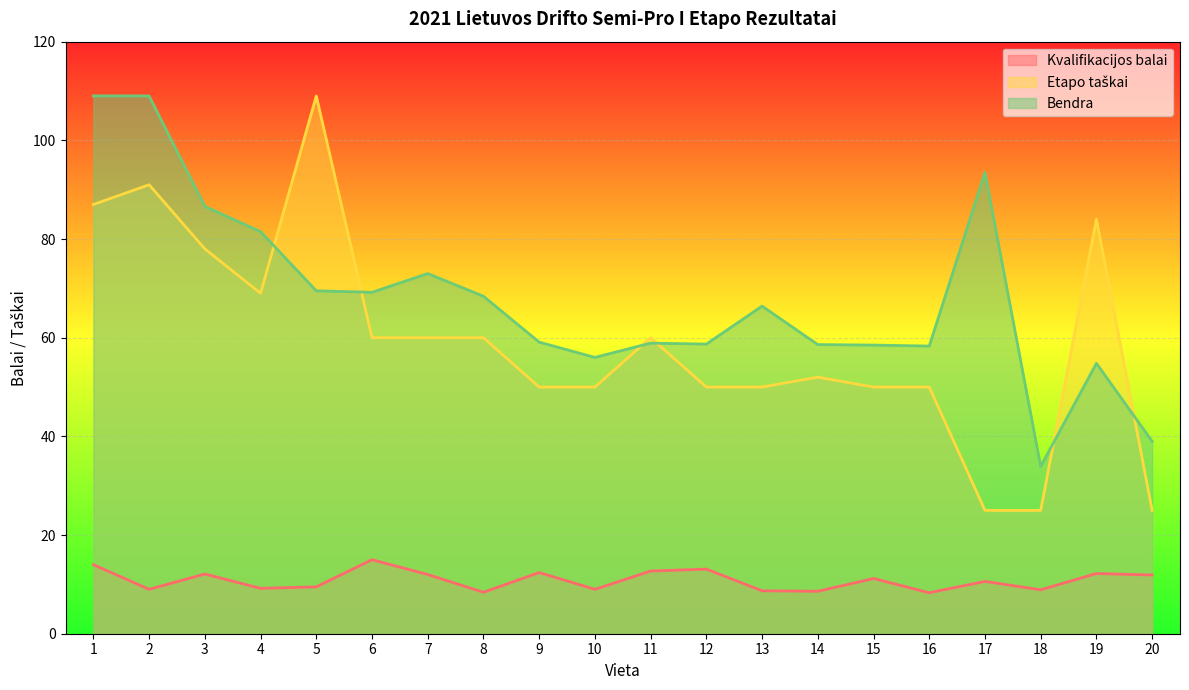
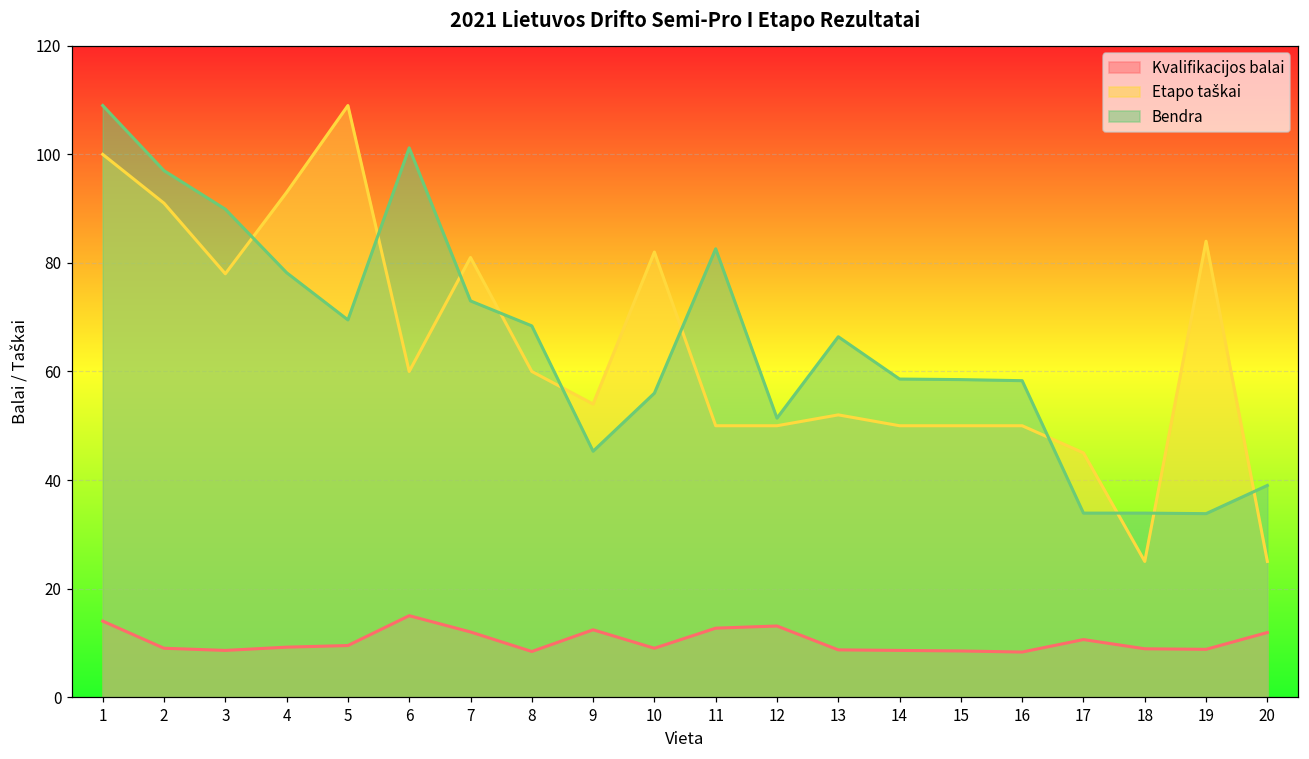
Etapo taškai, 1: 87 -> 100
Bendra, 2: 109 -> 97
Kvalifikacijos balai, 3: 12 -> 9
Bendra, 3: 87 -> 90
Etapo taškai, 4: 69 -> 93
Bendra, 4: 82 -> 78
Bendra, 6: 69 -> 101
Etapo taškai, 7: 60 -> 81
Etapo taškai, 9: 50 -> 54
Bendra, 9: 59 -> 45
Etapo taškai, 10: 50 -> 82
Etapo taškai, 11: 60 -> 50
Bendra, 11: 59 -> 83
Bendra, 12: 59 -> 51
Etapo taškai, 13: 50 -> 52
Etapo taškai, 14: 52 -> 50
Kvalifikacijos balai, 15: 11 -> 9
Etapo taškai, 17: 25 -> 45
Bendra, 17: 94 -> 34
Kvalifikacijos balai, 19: 12 -> 9
Bendra, 19: 55 -> 34
